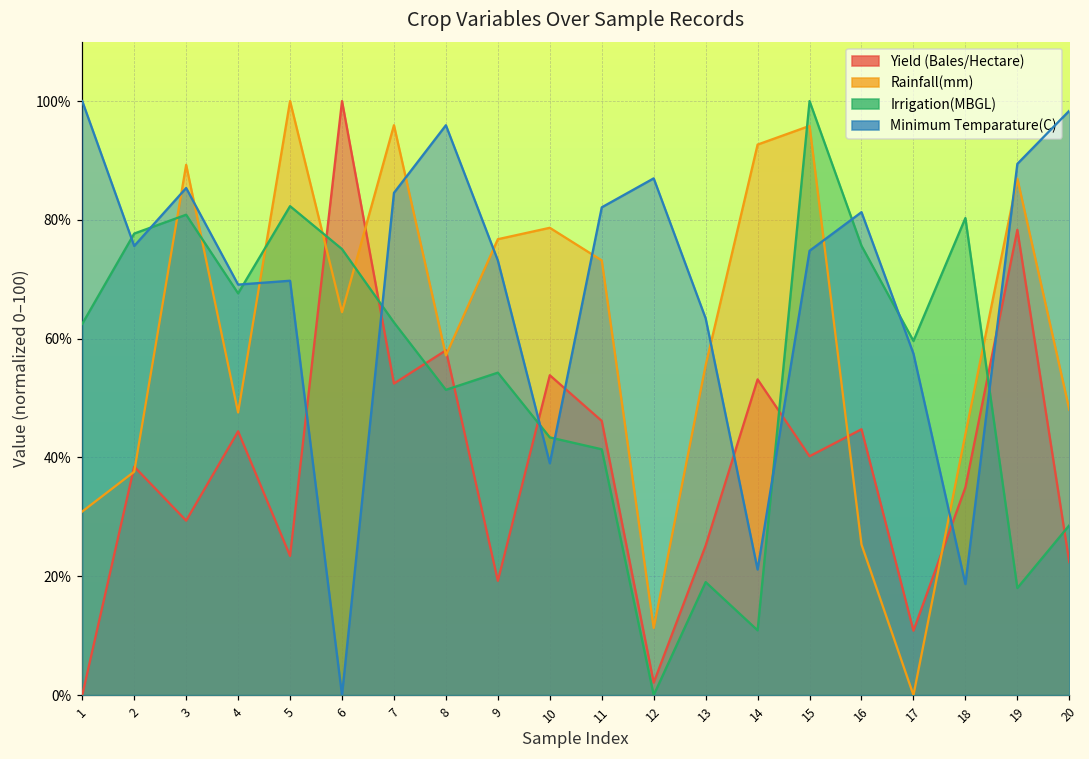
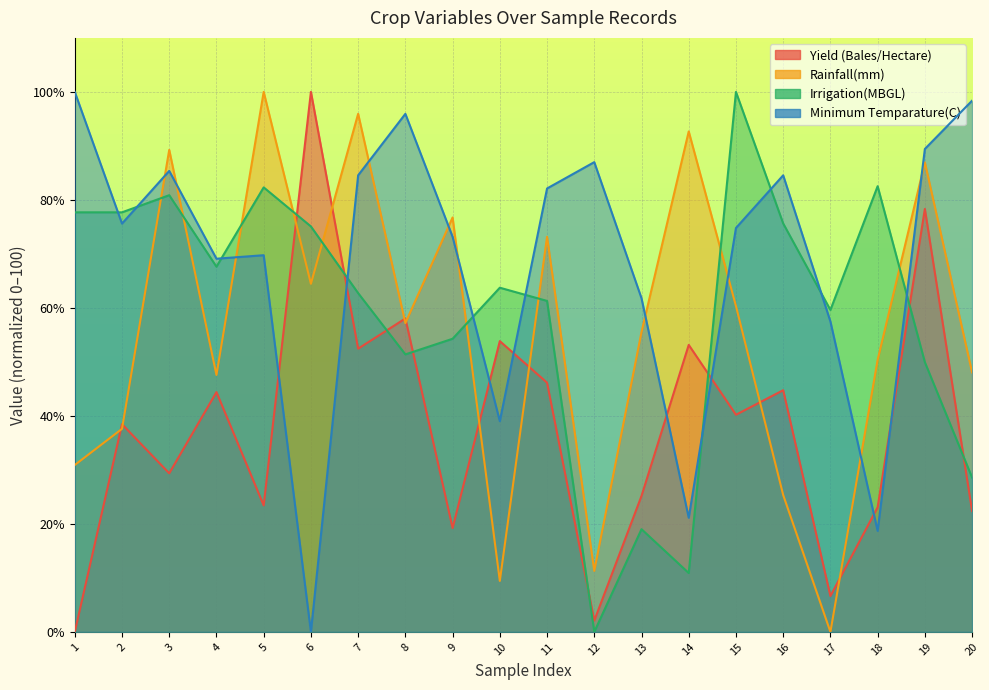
Irrigation(MBGL), 1: 63% -> 78%
Rainfall(mm), 10: 79% -> 9%
Irrigation(MBGL), 10: 43% -> 64%
Irrigation(MBGL), 11: 41% -> 61%
Minimum Temparature(C), 13: 63% -> 62%
Rainfall(mm), 15: 96% -> 60%
Minimum Temparature(C), 16: 81% -> 85%
Yield (Bales/Hectare), 17: 11% -> 7%
Yield (Bales/Hectare), 18: 35% -> 23%
Rainfall(mm), 18: 44% -> 50%
Irrigation(MBGL), 18: 80% -> 83%
Irrigation(MBGL), 19: 18% -> 50%
